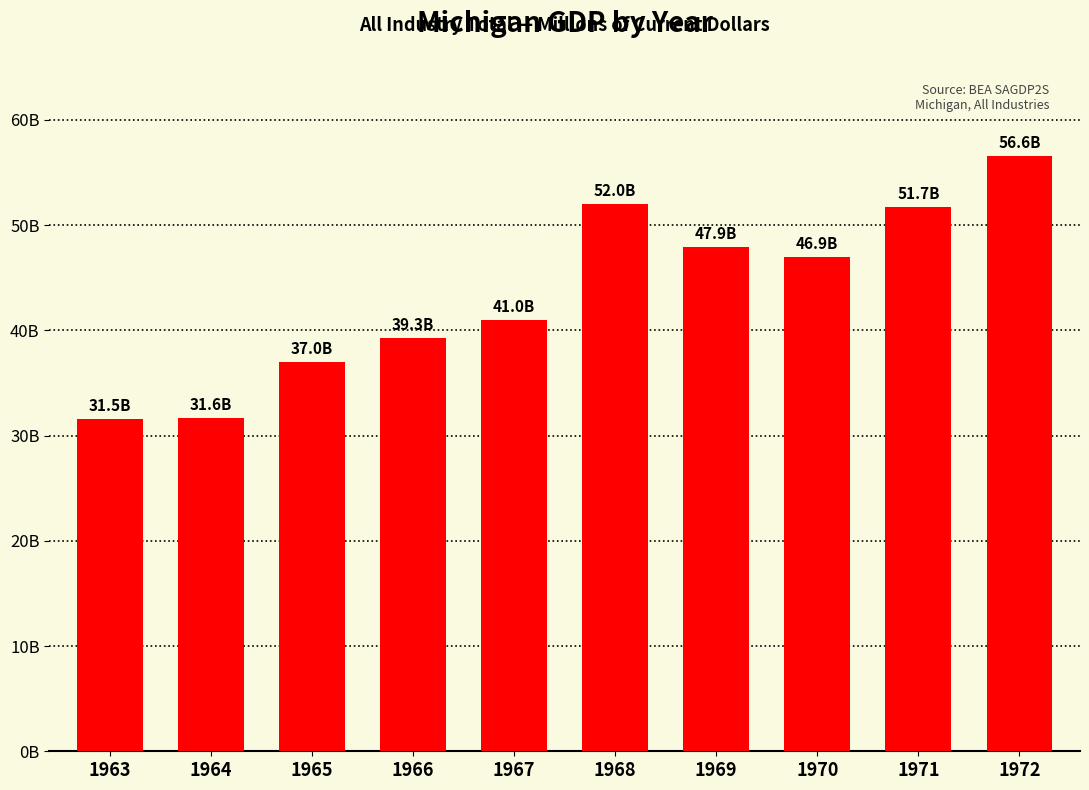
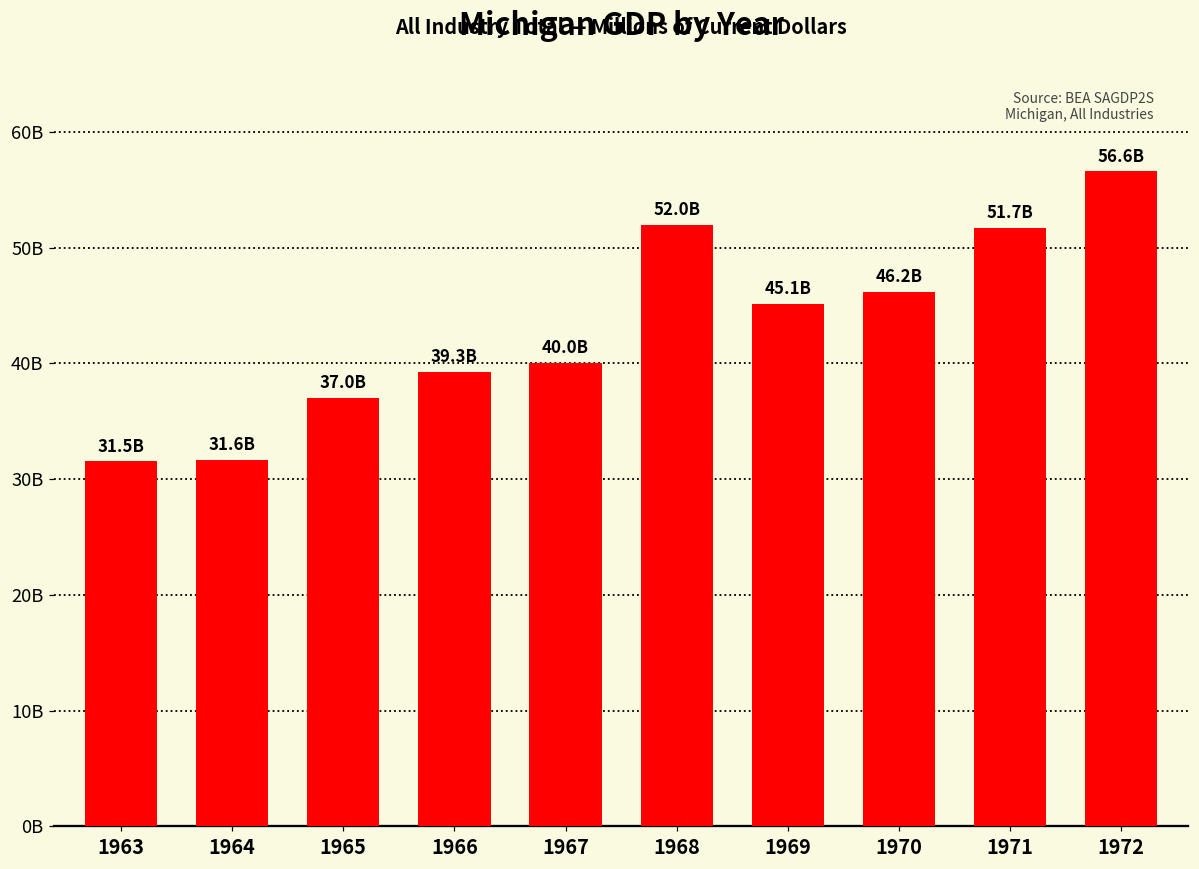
1967: 41.0B -> 40.0B
1969: 47.9B -> 45.1B
1970: 46.9B -> 46.2B
